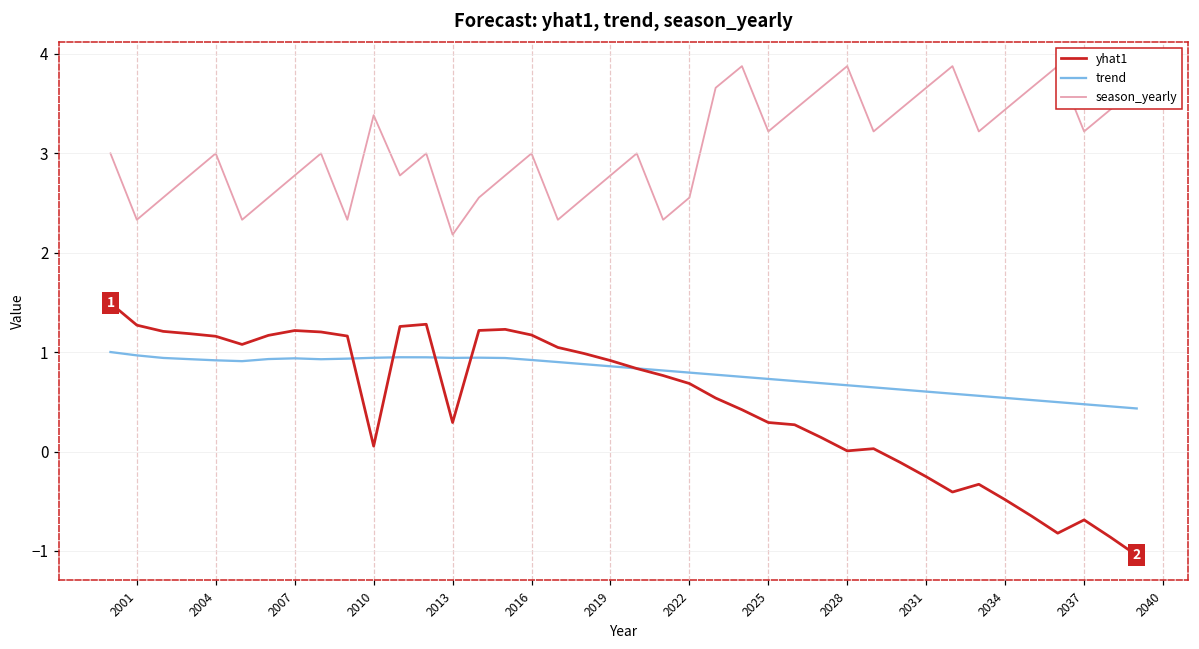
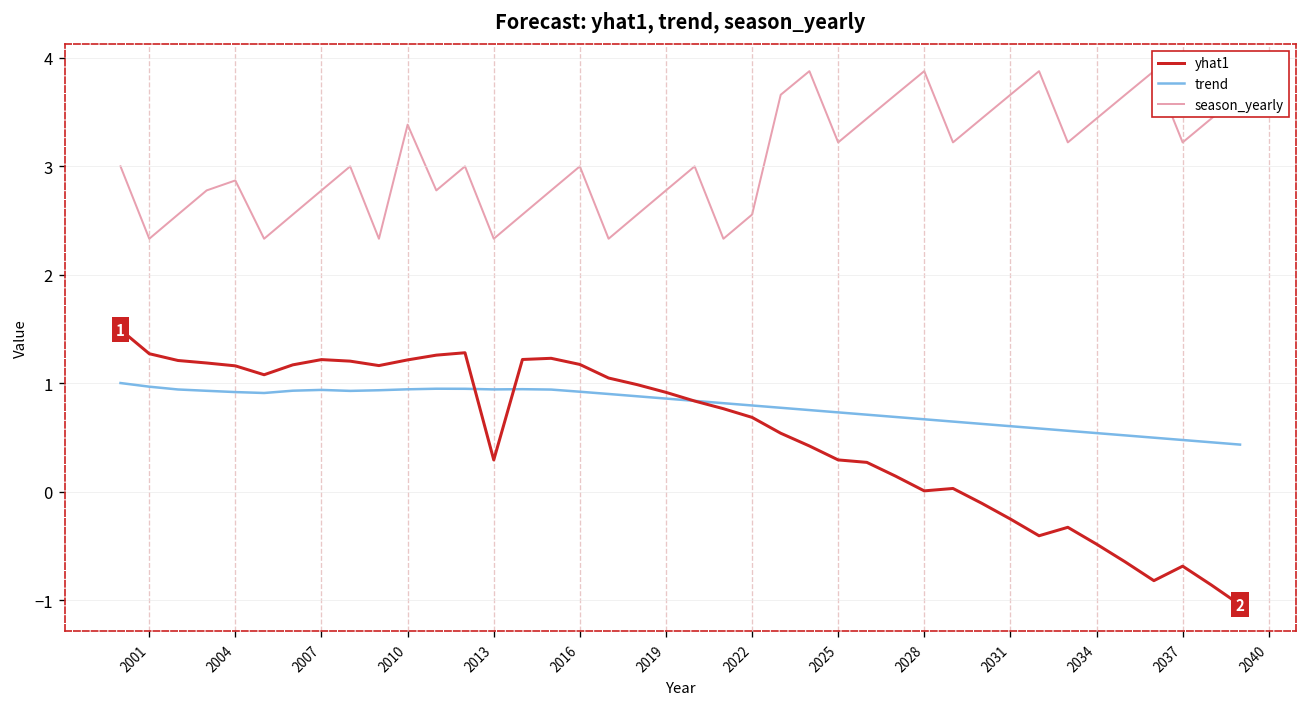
season_yearly, 2004: 3.0 -> 2.9
yhat1, 2010: 0.1 -> 1.2
season_yearly, 2013: 2.2 -> 2.3
